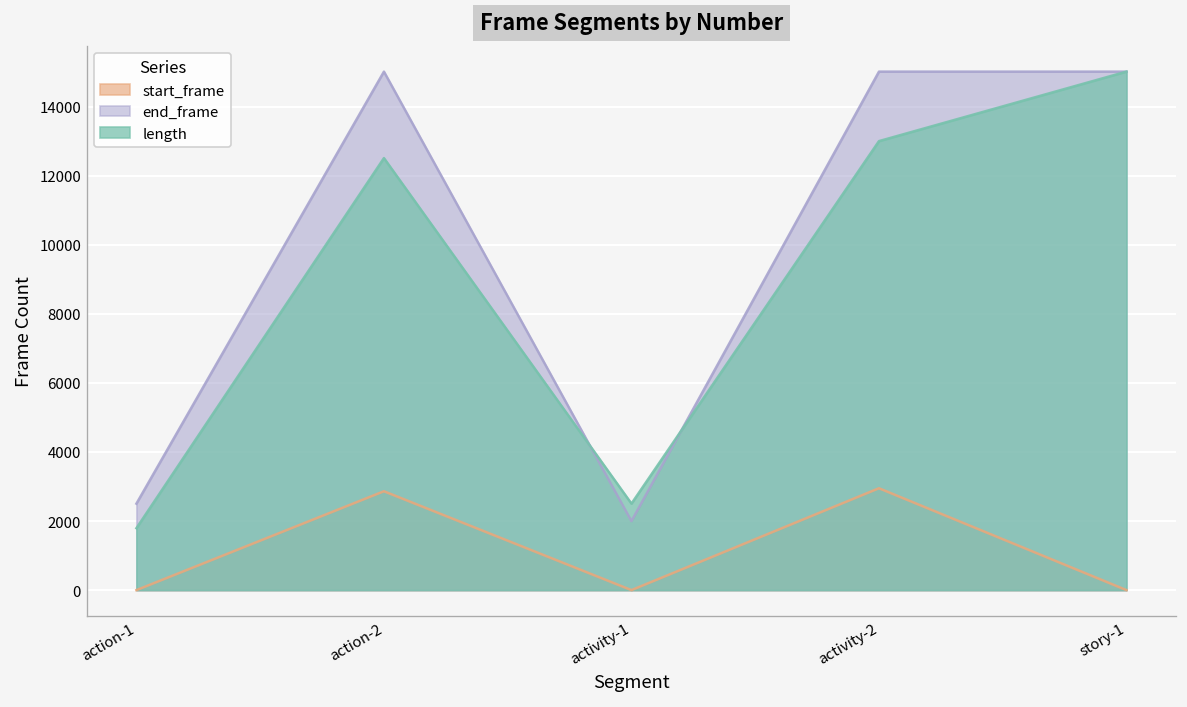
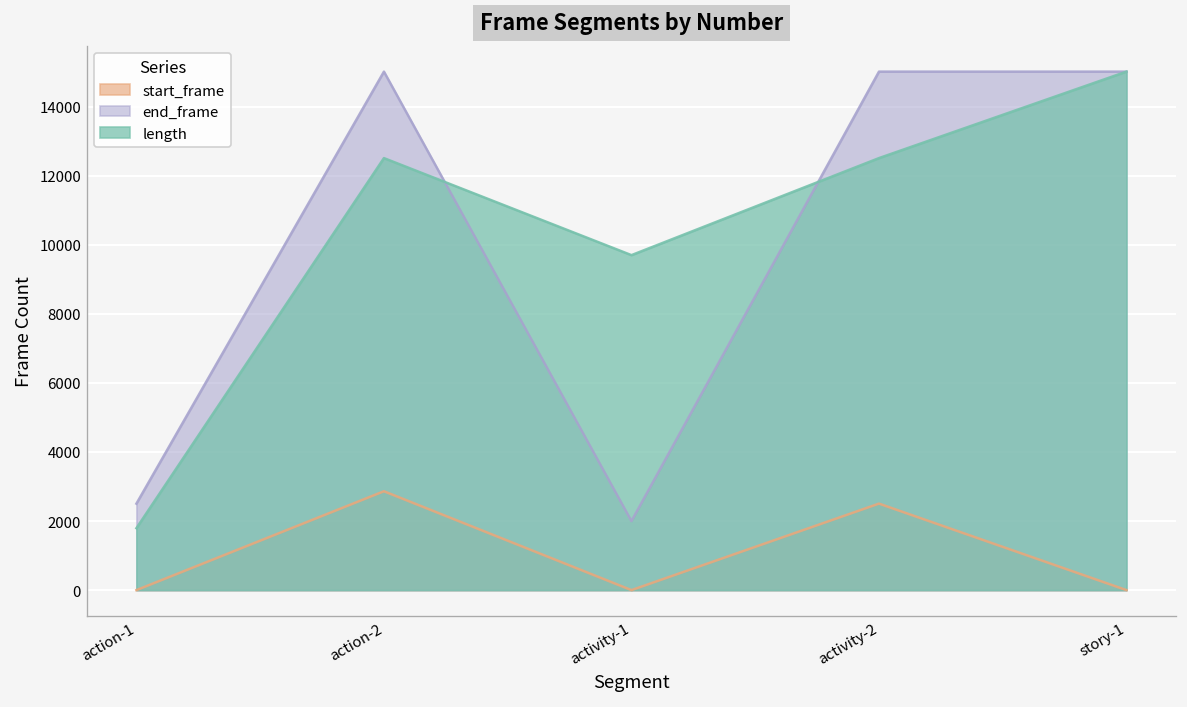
length, activity-1: 2500 -> 9700
start_frame, activity-2: 3000 -> 2500
length, activity-2: 13000 -> 12500
